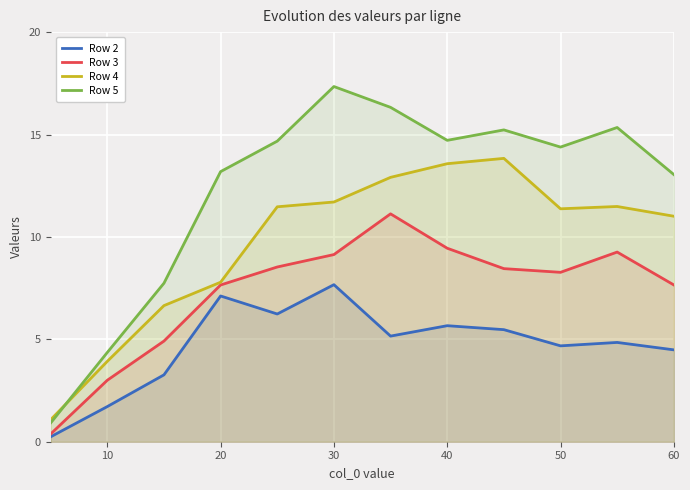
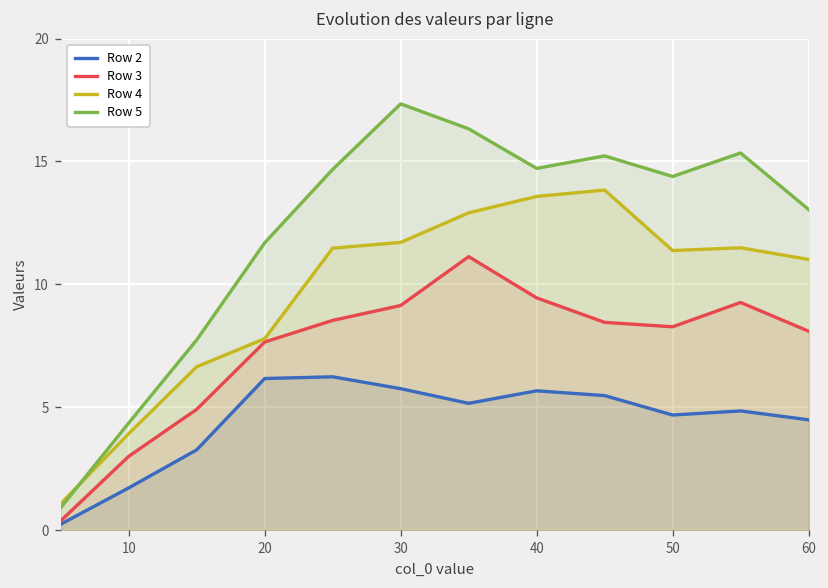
Row 2, 20: 7.1 -> 6.2
Row 5, 20: 13.2 -> 11.7
Row 2, 30: 7.7 -> 5.8
Row 3, 60: 7.7 -> 8.1
